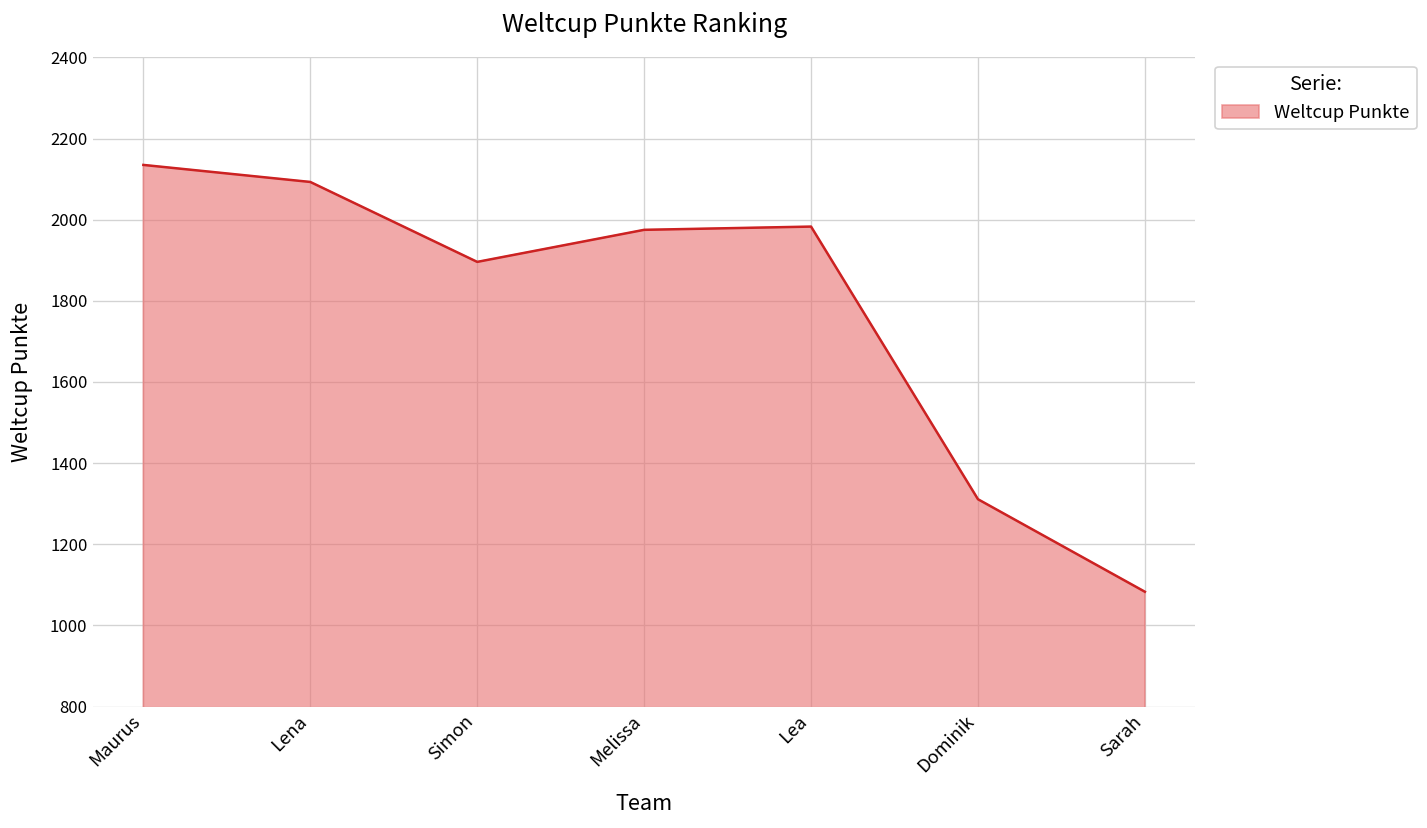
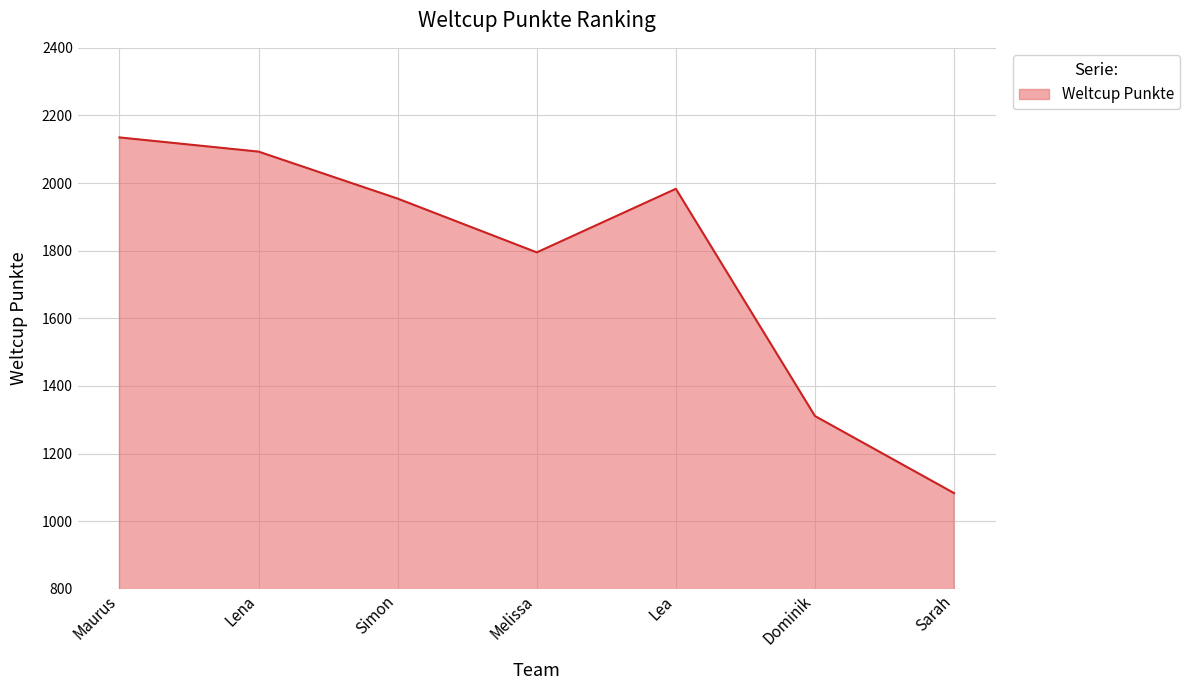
Simon: 1900 -> 1950
Melissa: 1980 -> 1800
